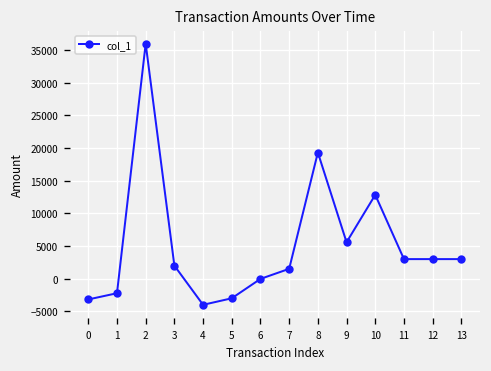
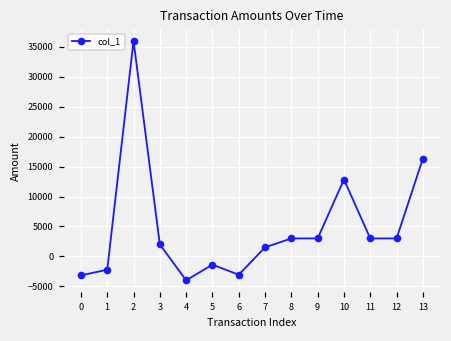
5: -3000 -> -1000
6: 0 -> -3000
8: 19000 -> 3000
9: 6000 -> 3000
13: 3000 -> 16000
